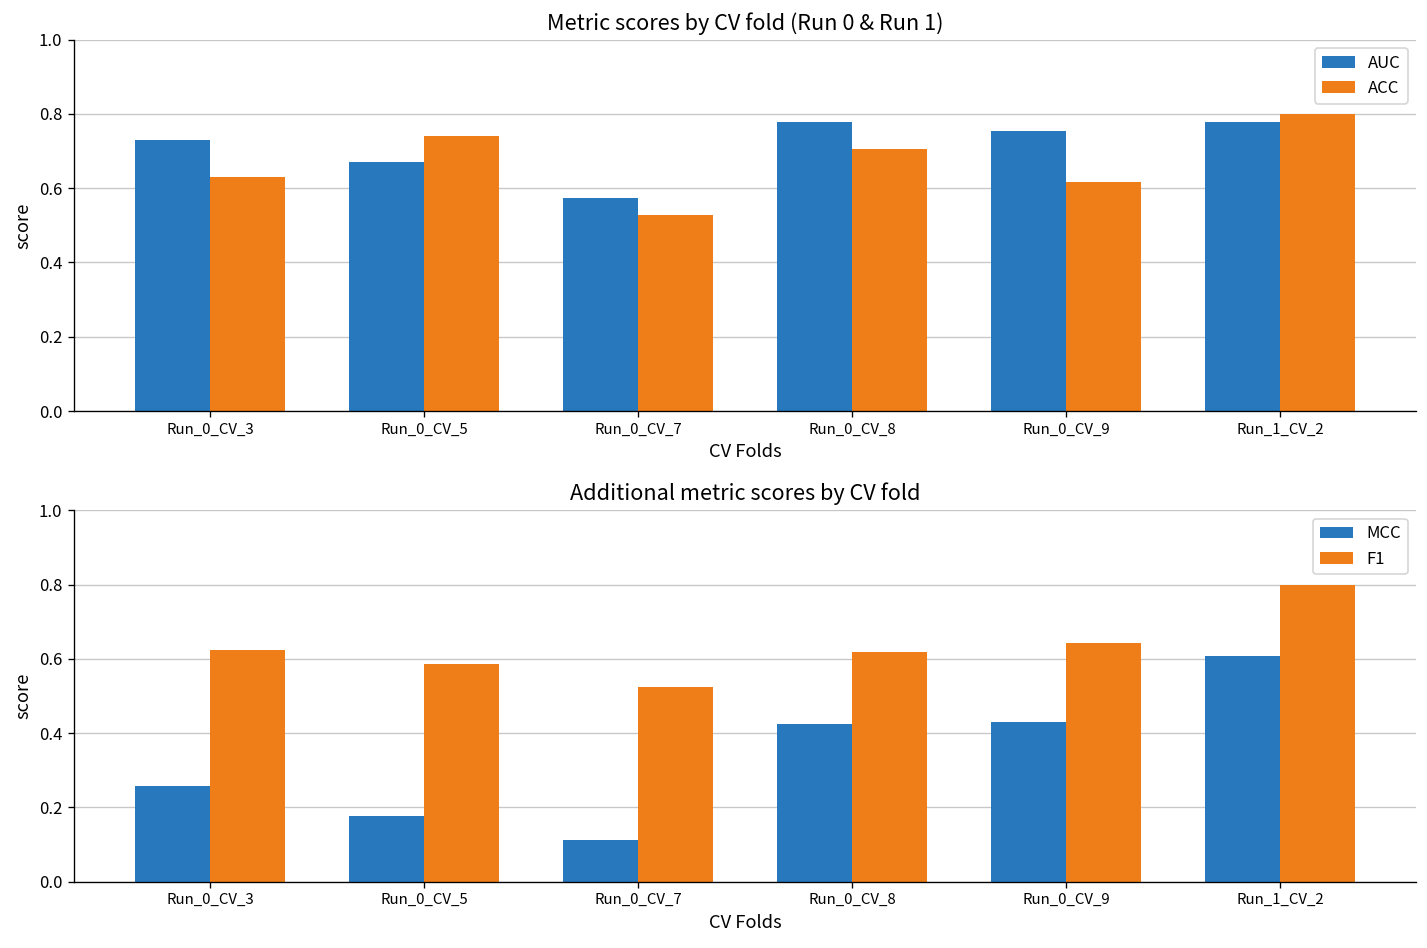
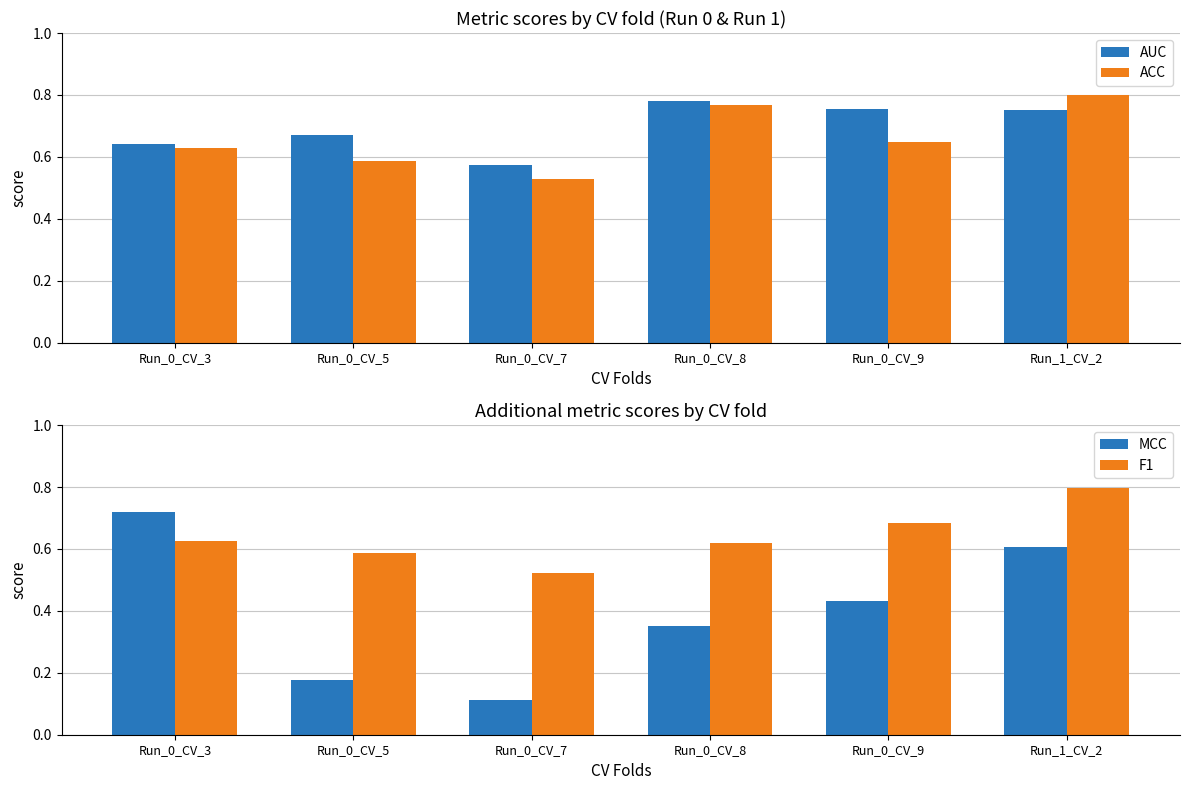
Metric scores by CV fold (Run 0 & Run 1), AUC, Run_0_CV_3: 0.73 -> 0.64
Metric scores by CV fold (Run 0 & Run 1), ACC, Run_0_CV_5: 0.74 -> 0.59
Metric scores by CV fold (Run 0 & Run 1), ACC, Run_0_CV_8: 0.71 -> 0.77
Metric scores by CV fold (Run 0 & Run 1), ACC, Run_0_CV_9: 0.62 -> 0.65
Metric scores by CV fold (Run 0 & Run 1), AUC, Run_1_CV_2: 0.78 -> 0.75
Additional metric scores by CV fold, MCC, Run_0_CV_3: 0.26 -> 0.72
Additional metric scores by CV fold, MCC, Run_0_CV_8: 0.42 -> 0.35
Additional metric scores by CV fold, F1, Run_0_CV_9: 0.64 -> 0.68
